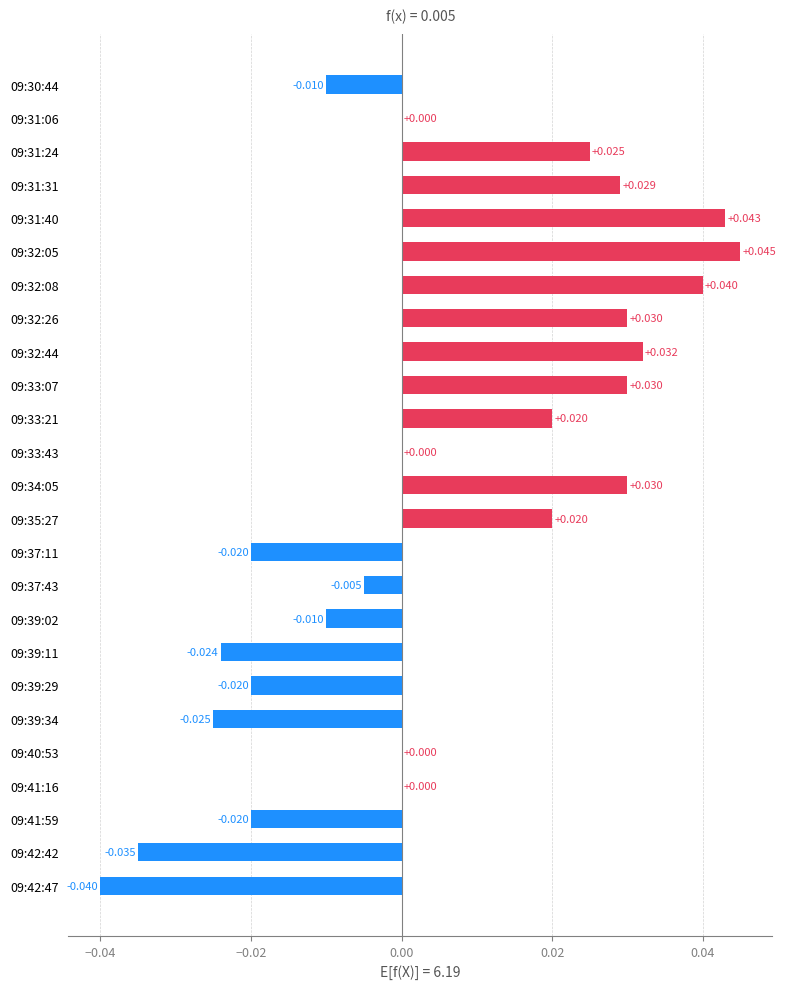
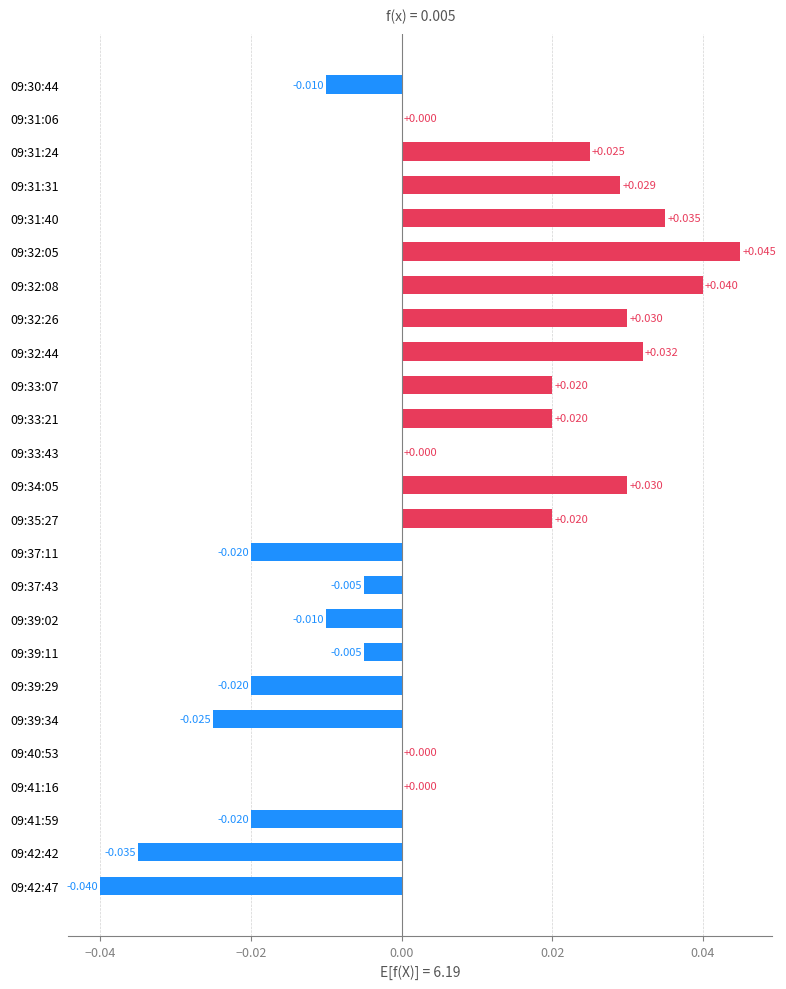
09:31:40: +0.043 -> +0.035
09:33:07: +0.030 -> +0.020
09:39:11: -0.024 -> -0.005
